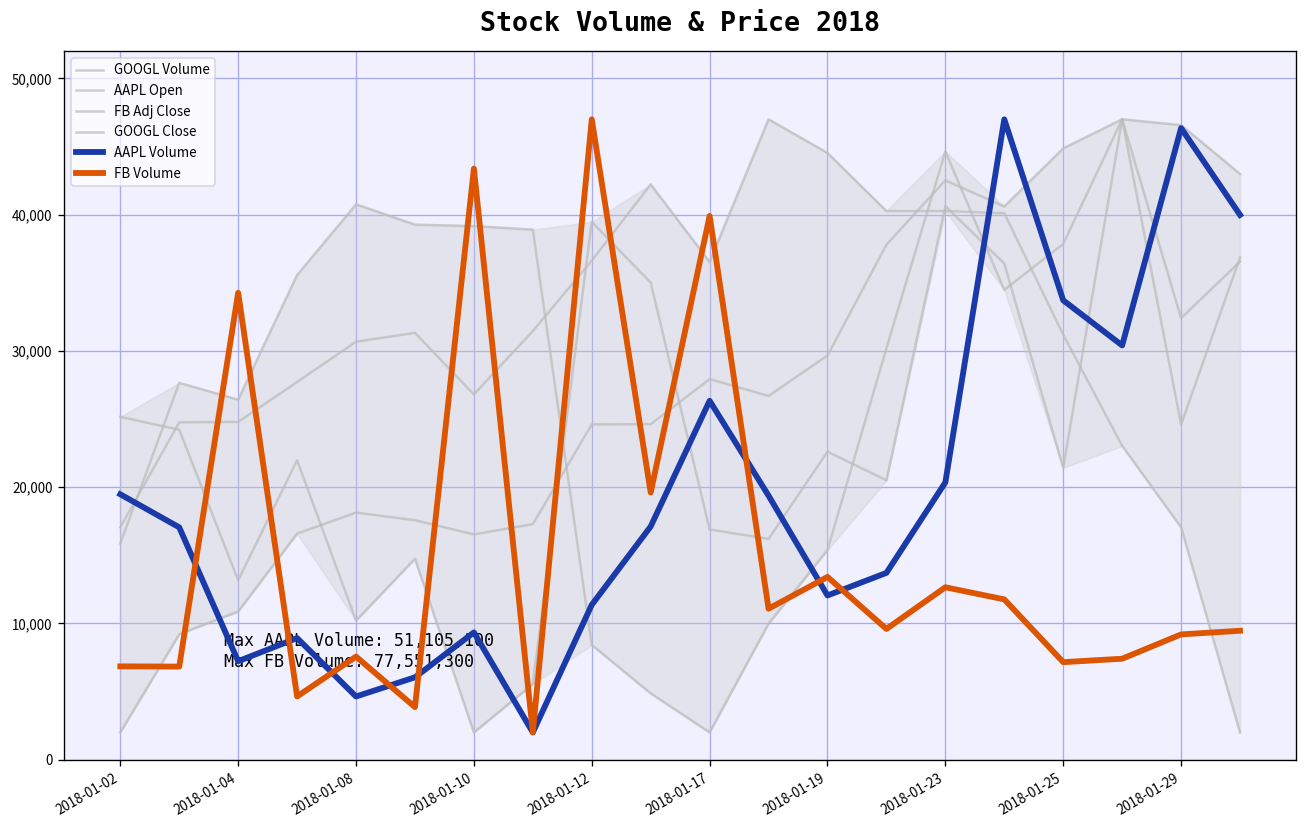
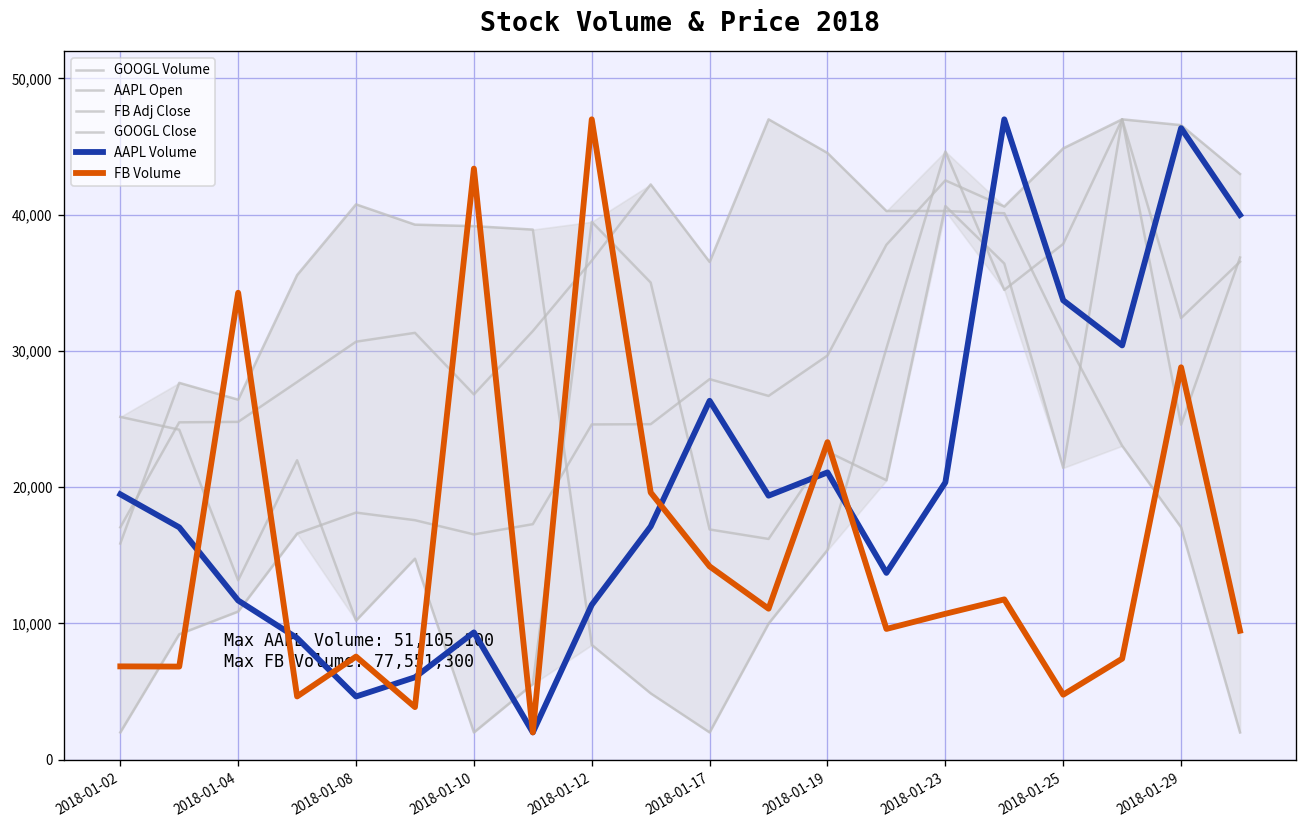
AAPL Volume, 2018-01-04: 7,200 -> 11,700
FB Volume, 2018-01-17: 39,900 -> 14,200
AAPL Volume, 2018-01-19: 12,100 -> 21,100
FB Volume, 2018-01-19: 13,400 -> 23,300
FB Volume, 2018-01-23: 12,700 -> 10,700
FB Volume, 2018-01-25: 7,200 -> 4,800
FB Volume, 2018-01-29: 9,200 -> 28,800
